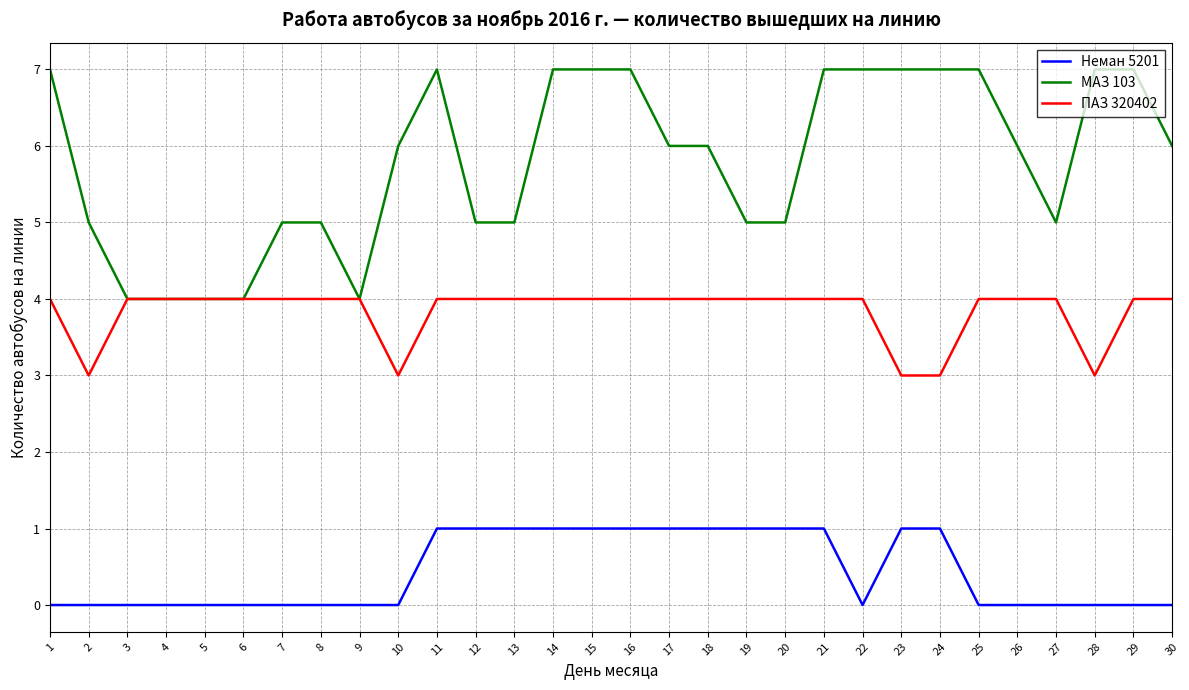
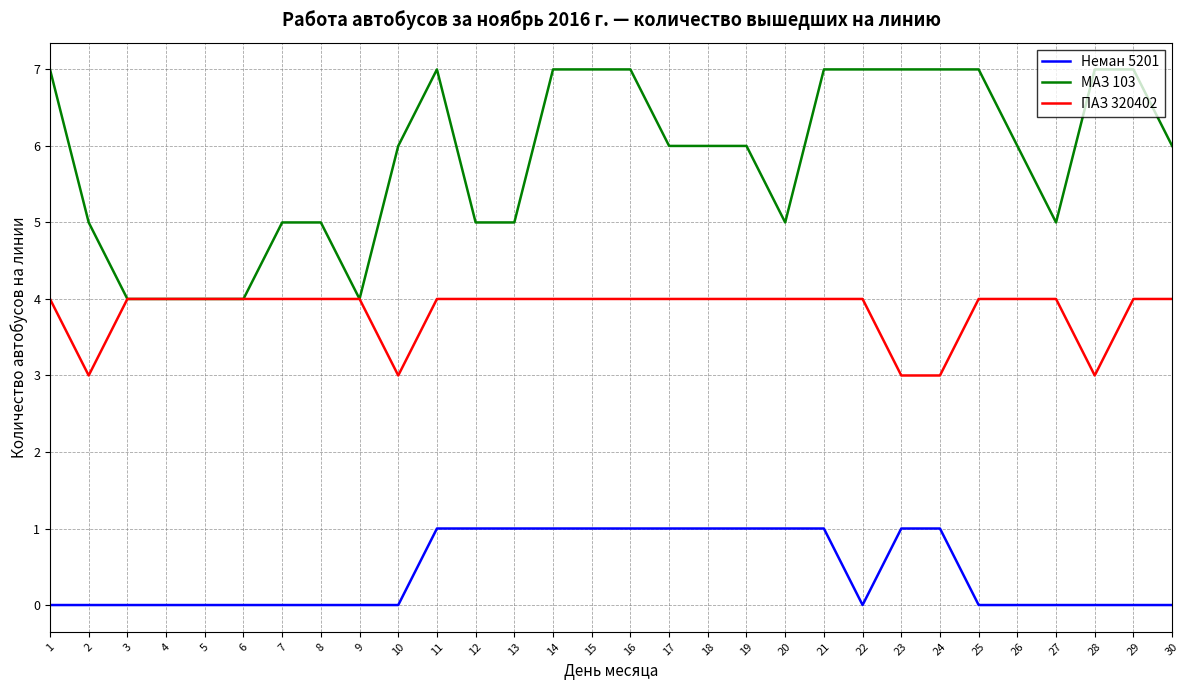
МАЗ 103, 19: 5 -> 6
